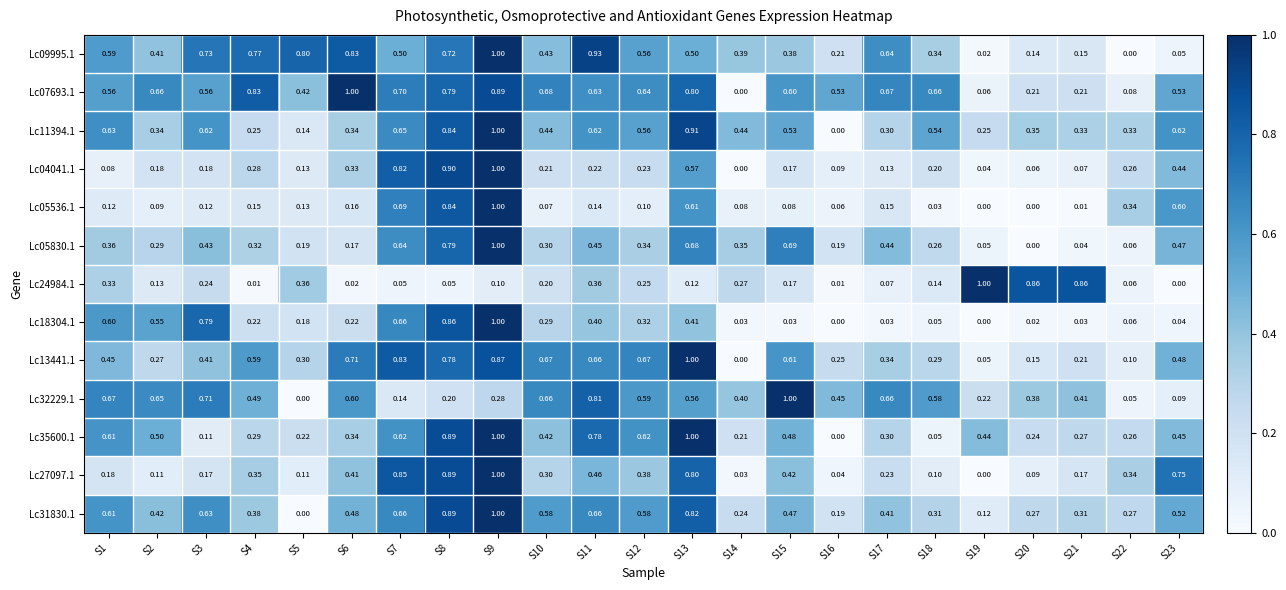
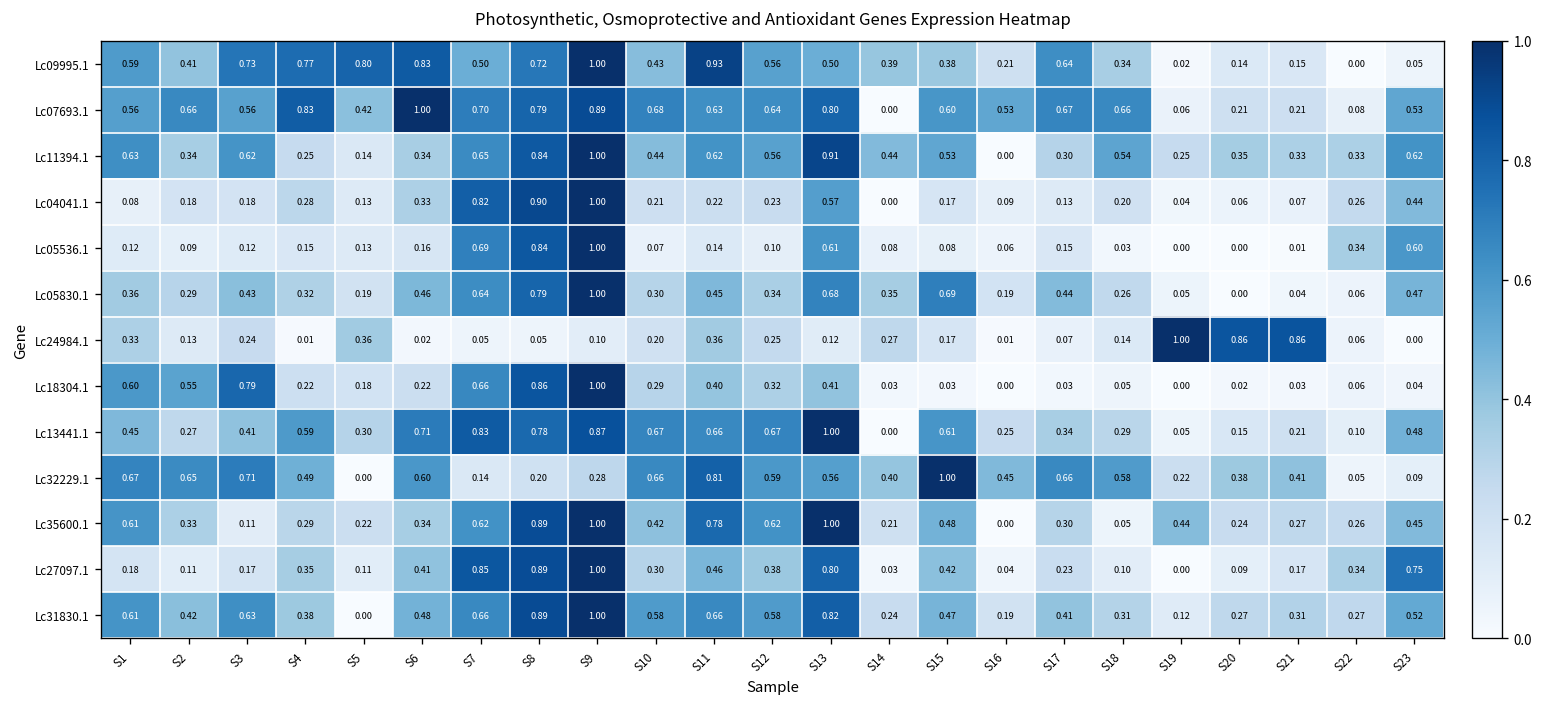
Lc05830.1, S6: 0.17 -> 0.46
Lc35600.1, S2: 0.50 -> 0.33
